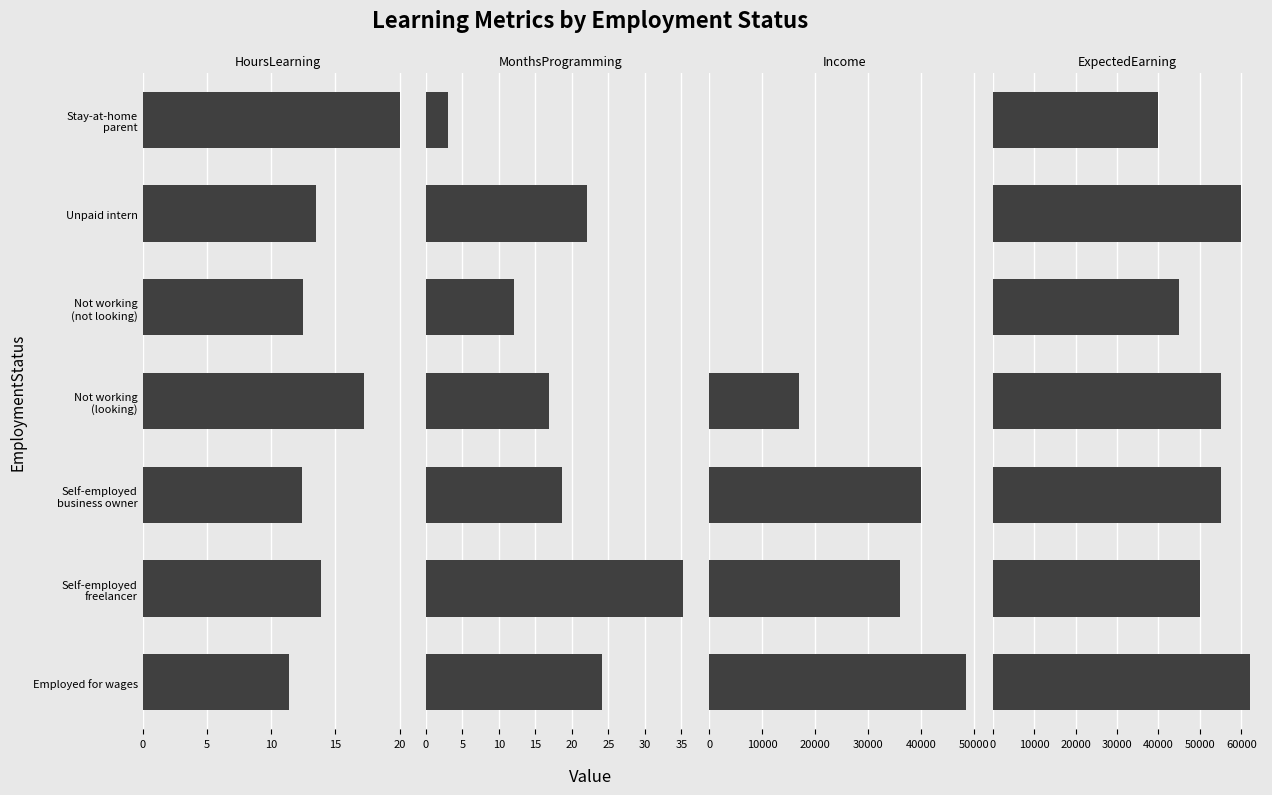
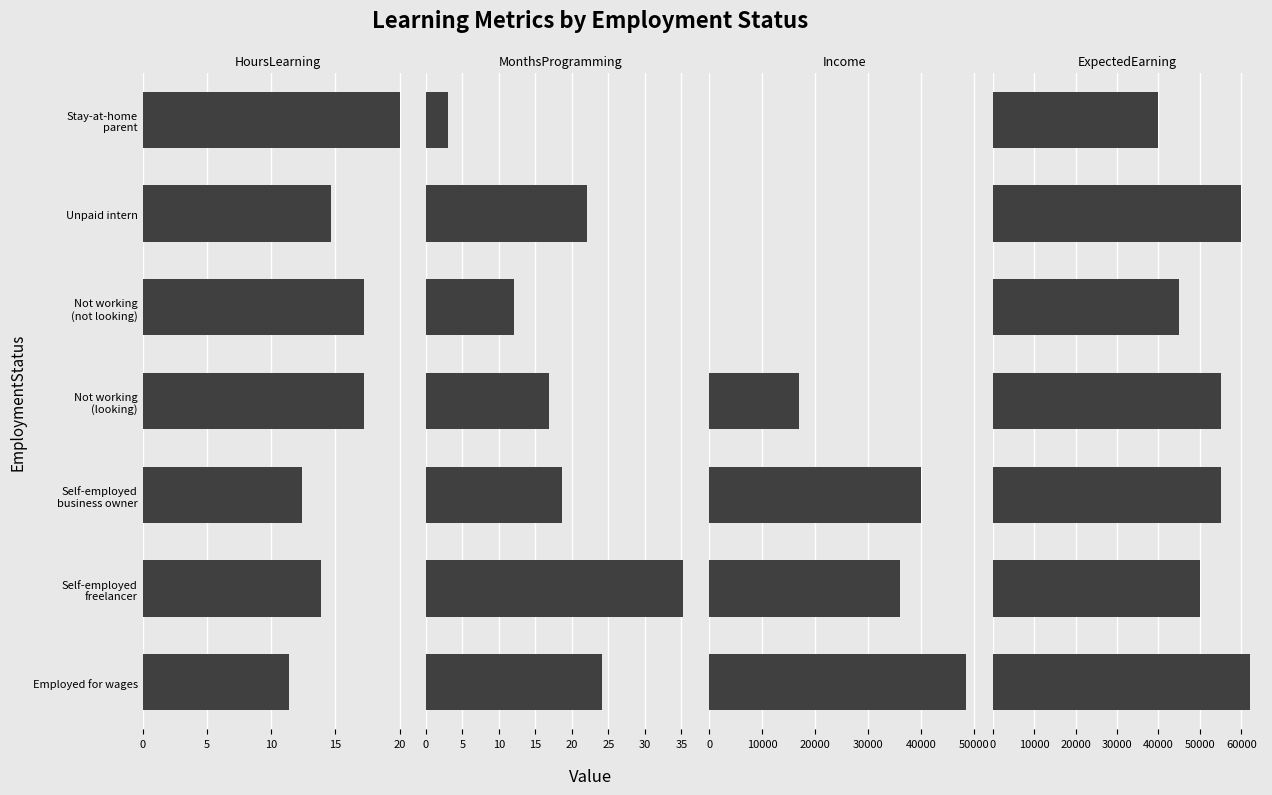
HoursLearning, Unpaid intern: 13.5 -> 14.7
HoursLearning, Not working (not looking): 12.5 -> 17.2
